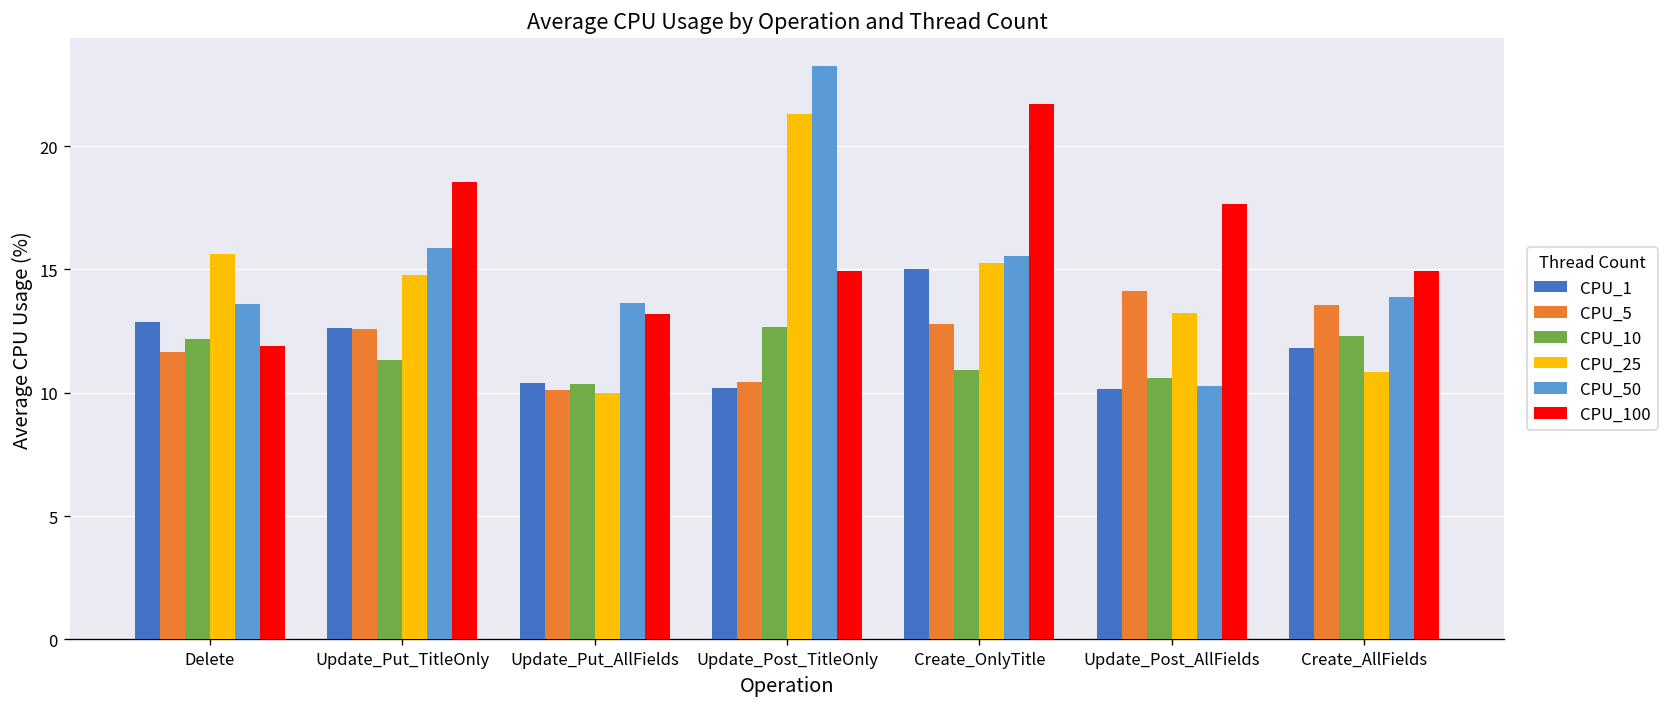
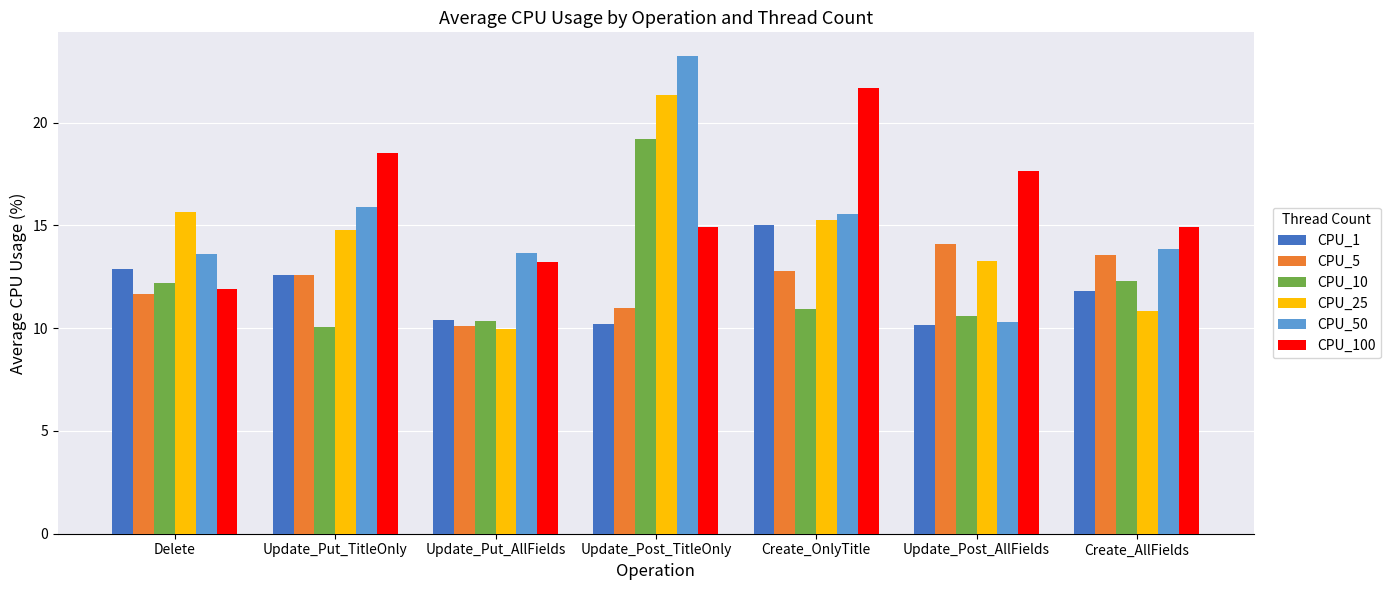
CPU_10, Update_Put_TitleOnly: 11.3 -> 10.1
CPU_5, Update_Post_TitleOnly: 10.4 -> 11.0
CPU_10, Update_Post_TitleOnly: 12.7 -> 19.2
